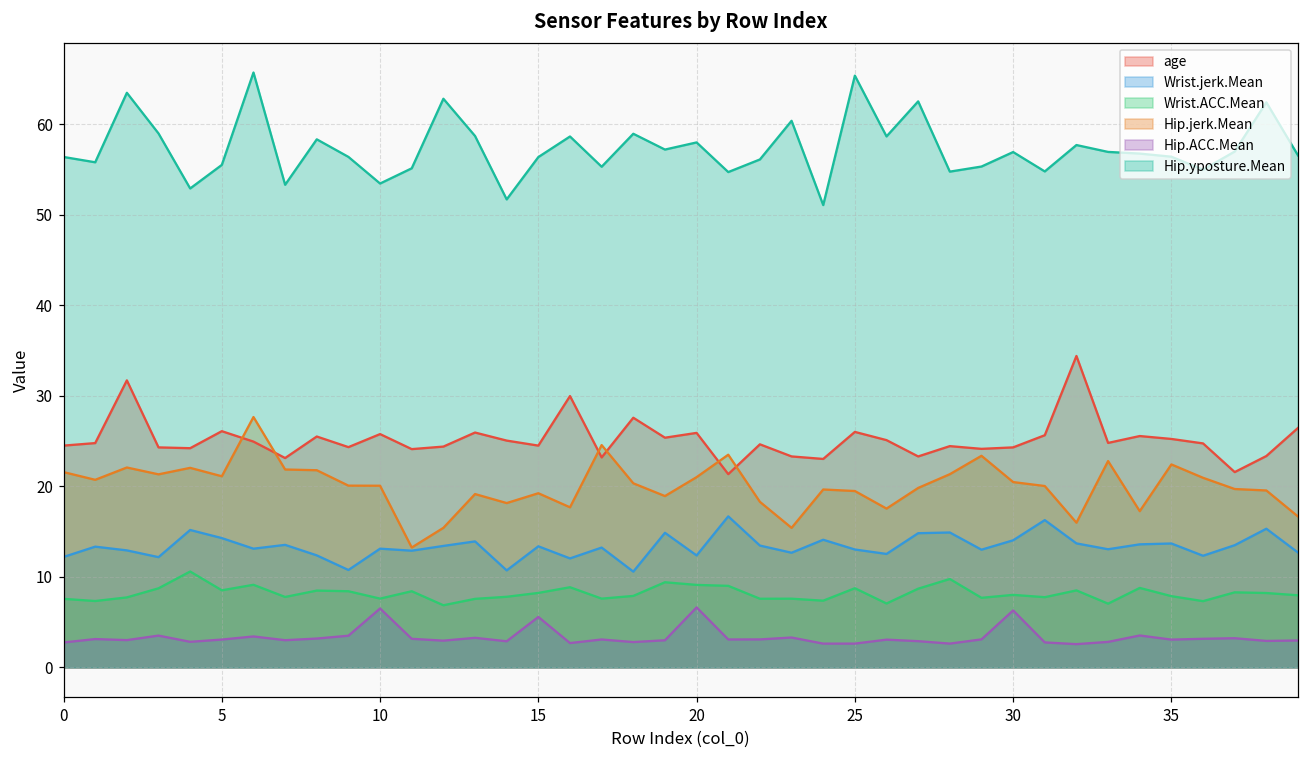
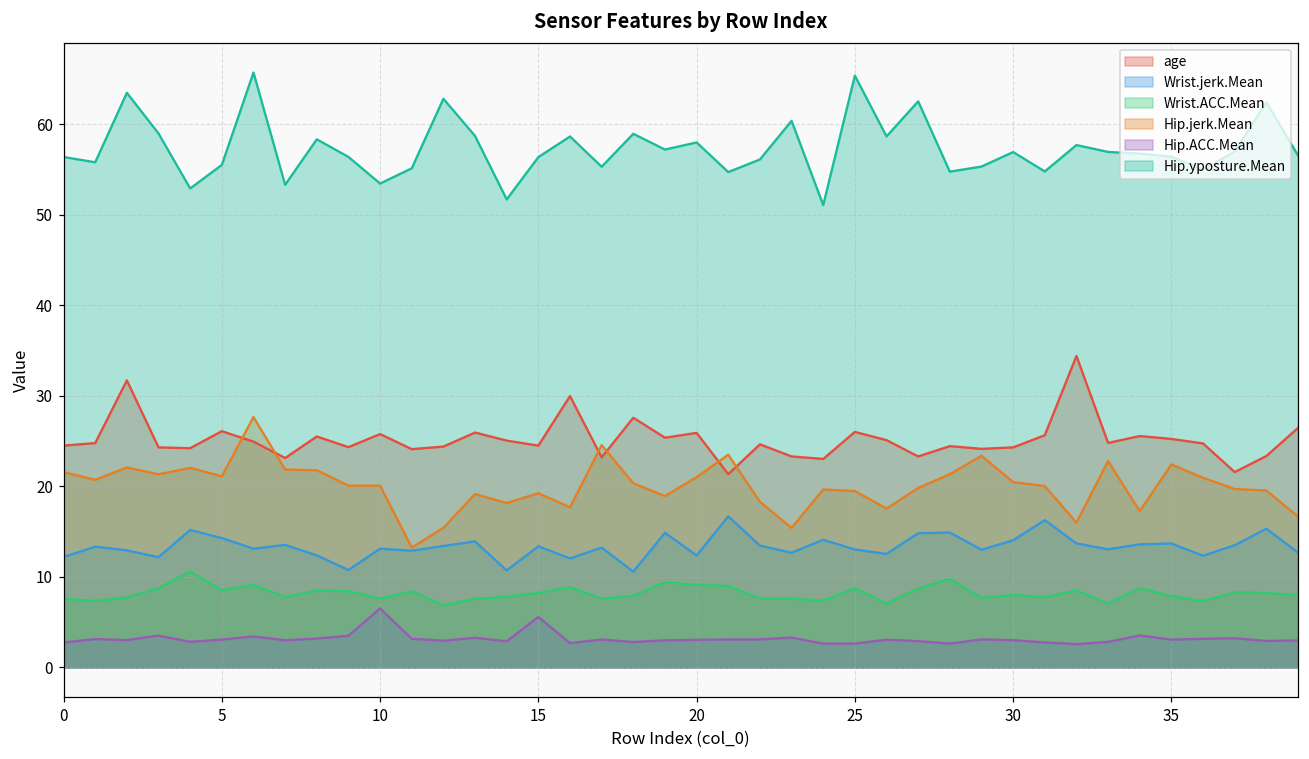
Hip.ACC.Mean, 20: 7 -> 3
Hip.ACC.Mean, 30: 6 -> 3
